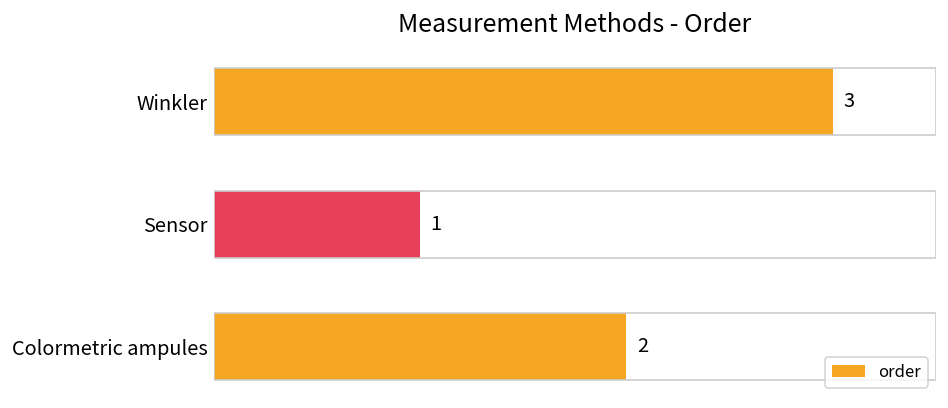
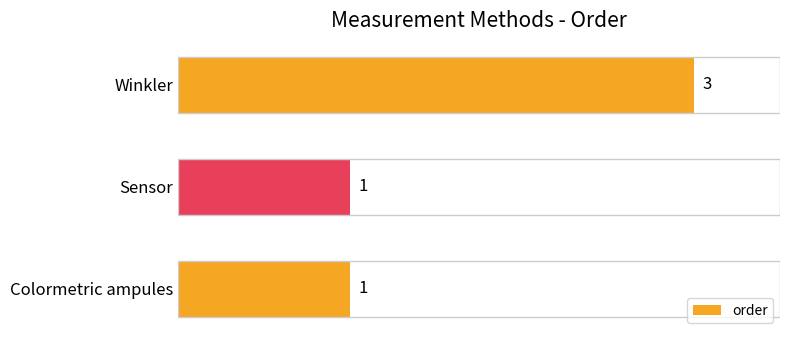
Colormetric ampules: 2 -> 1
